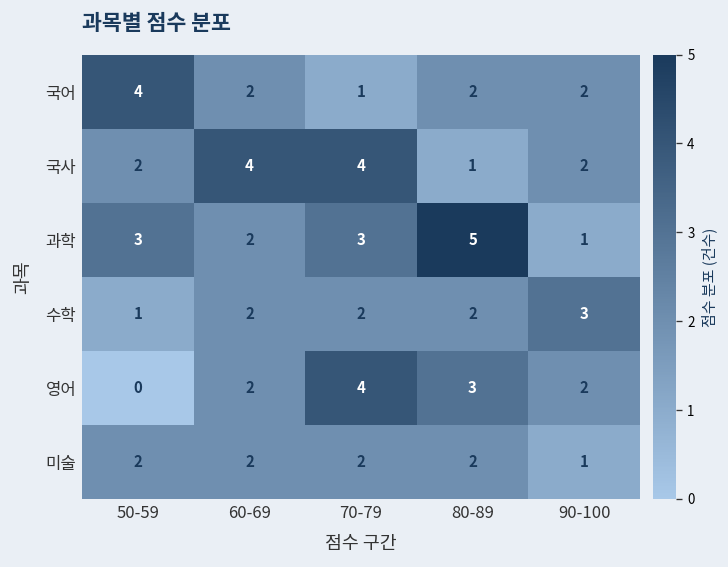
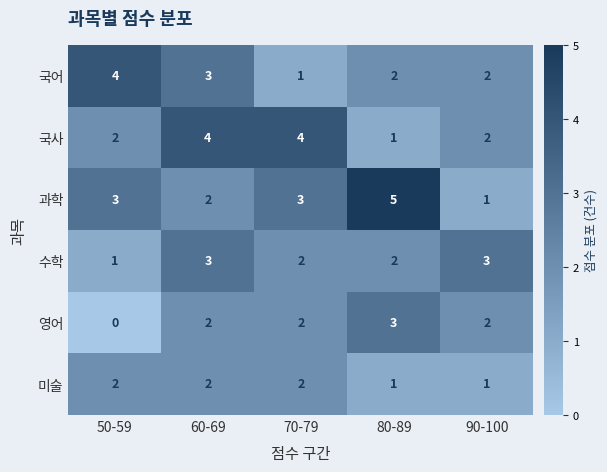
국어, 60-69: 2 -> 3
수학, 60-69: 2 -> 3
영어, 70-79: 4 -> 2
미술, 80-89: 2 -> 1
